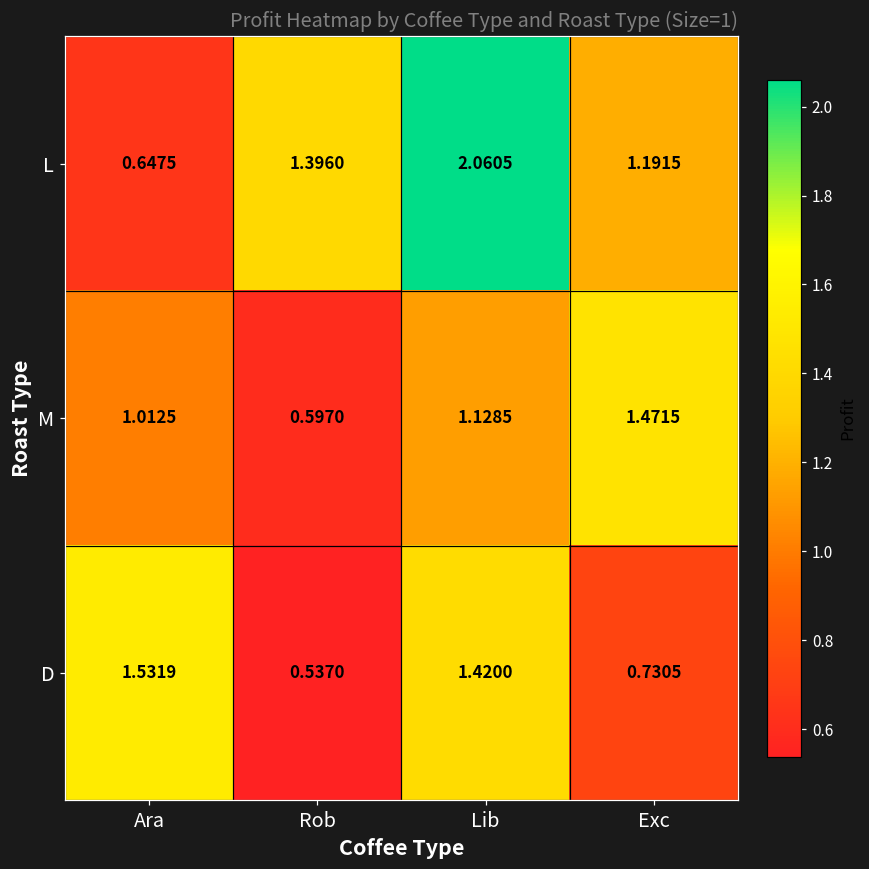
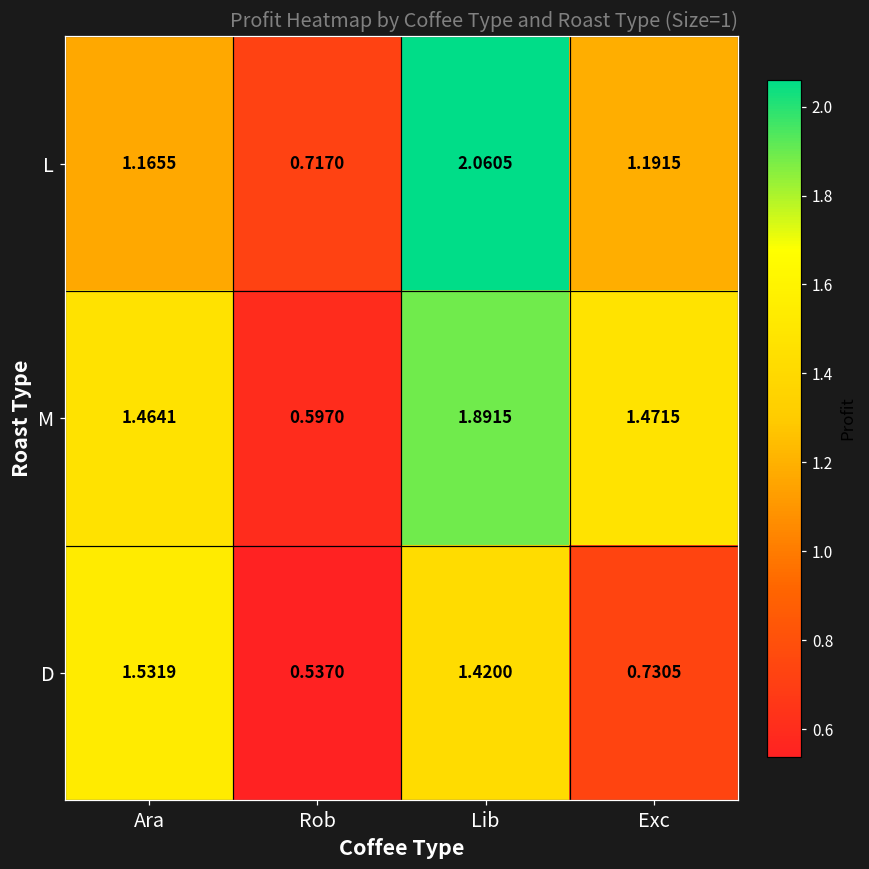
L, Ara: 0.6475 -> 1.1655
L, Rob: 1.3960 -> 0.7170
M, Ara: 1.0125 -> 1.4641
M, Lib: 1.1285 -> 1.8915
